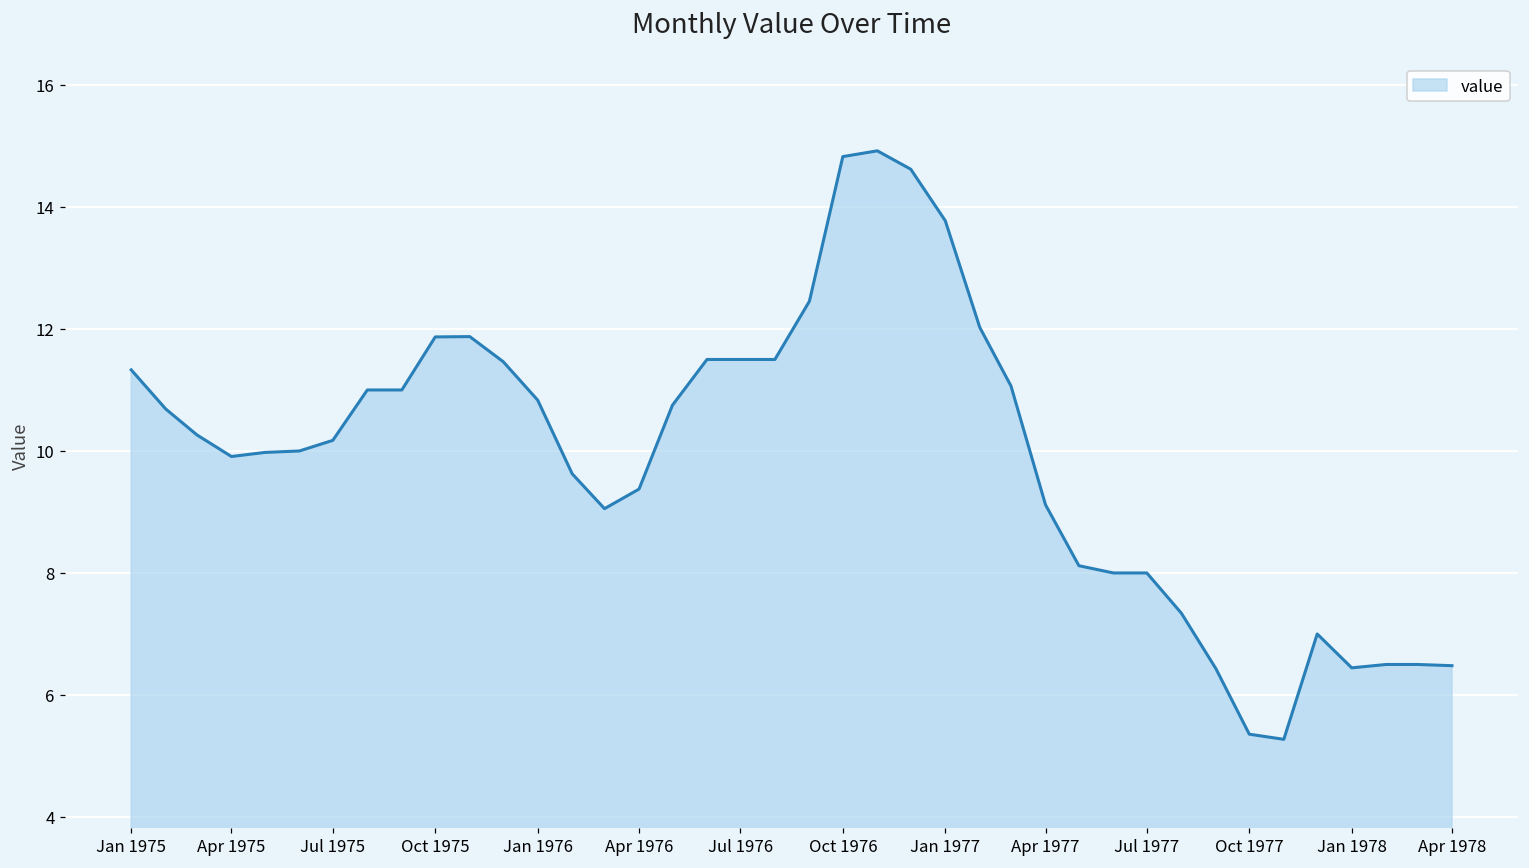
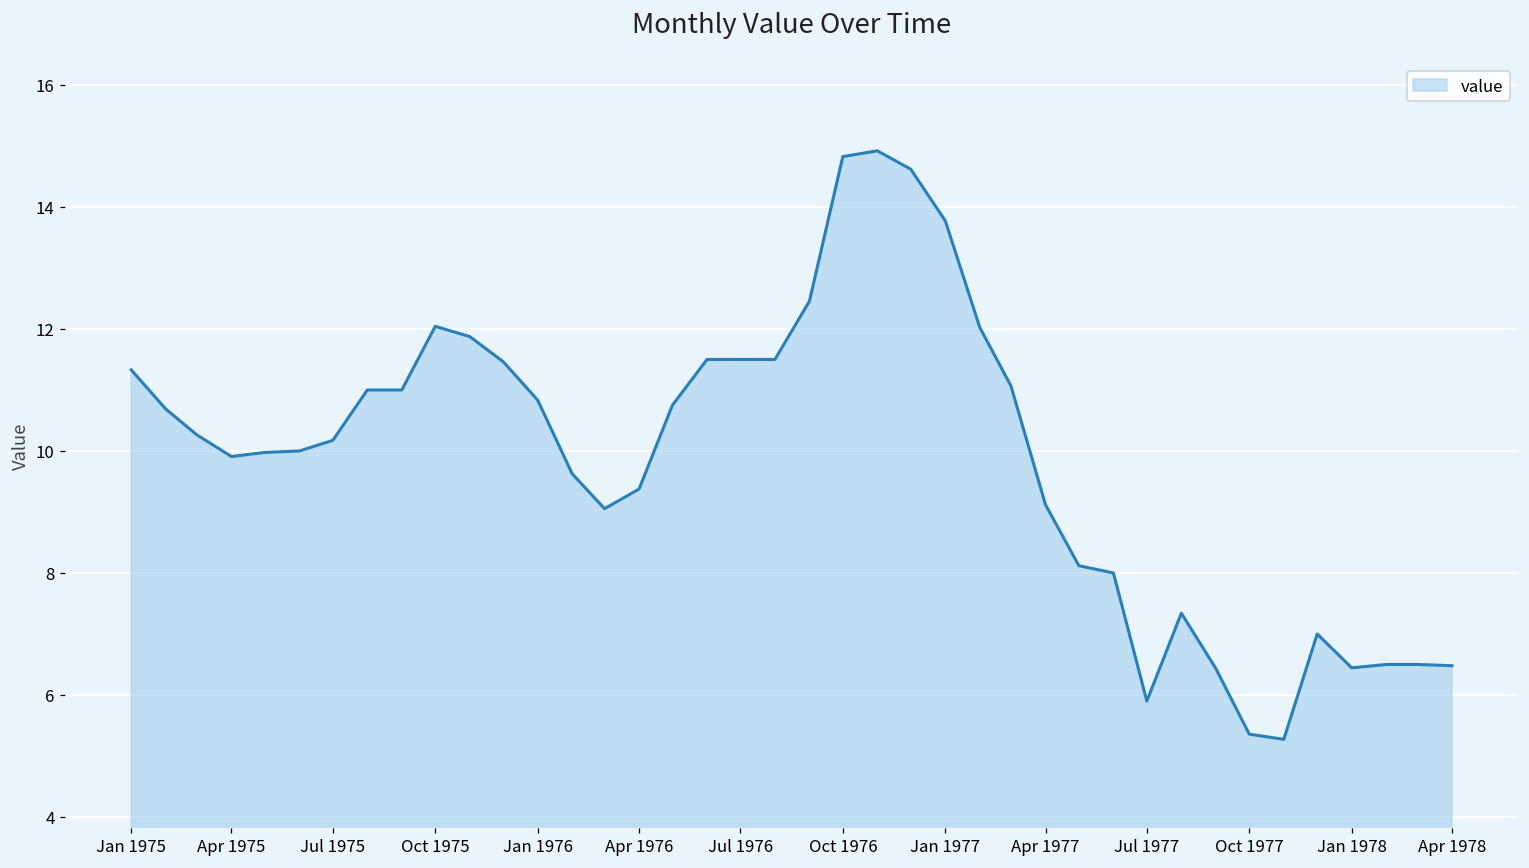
Oct 1975: 11.9 -> 12.0
Jul 1977: 8.0 -> 5.9
